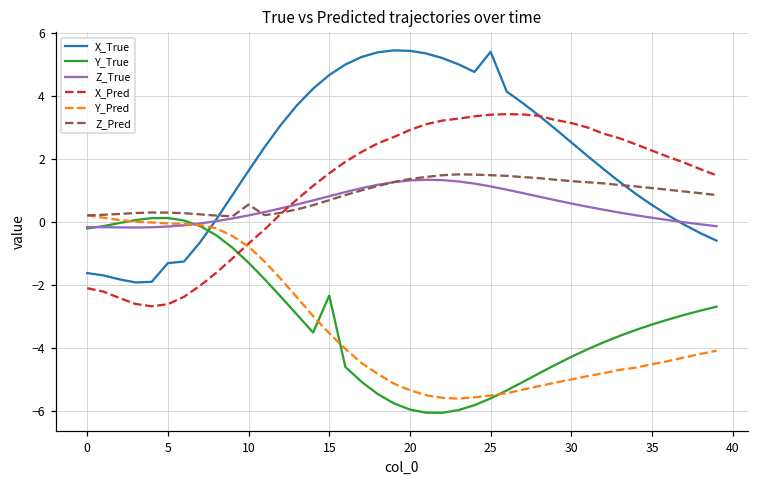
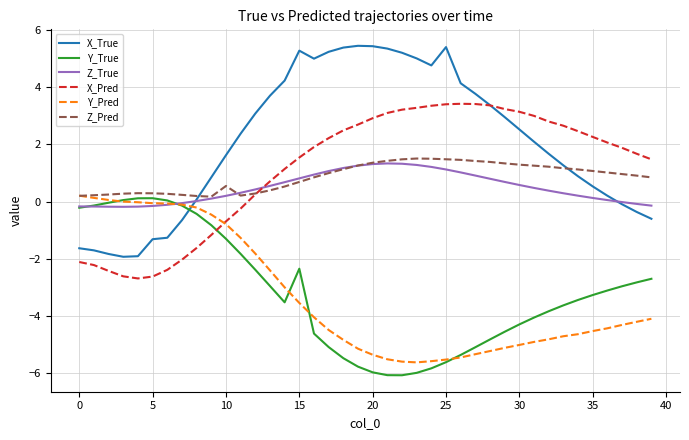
X_True, 15: 4.7 -> 5.3
